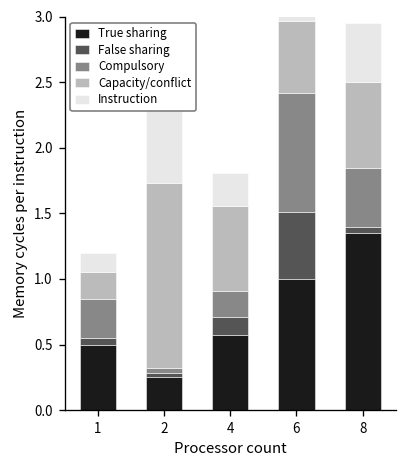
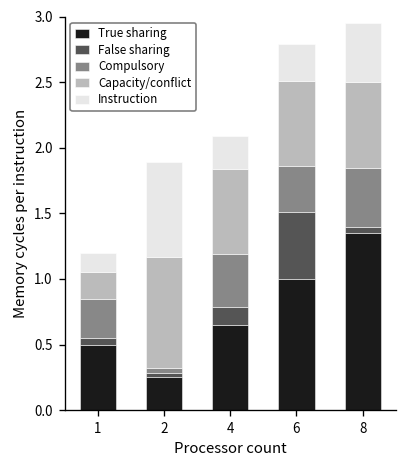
Capacity/conflict, 2: 1.41 -> 0.85
True sharing, 4: 0.57 -> 0.65
Compulsory, 4: 0.2 -> 0.4
Compulsory, 6: 0.91 -> 0.35
Capacity/conflict, 6: 0.55 -> 0.65
